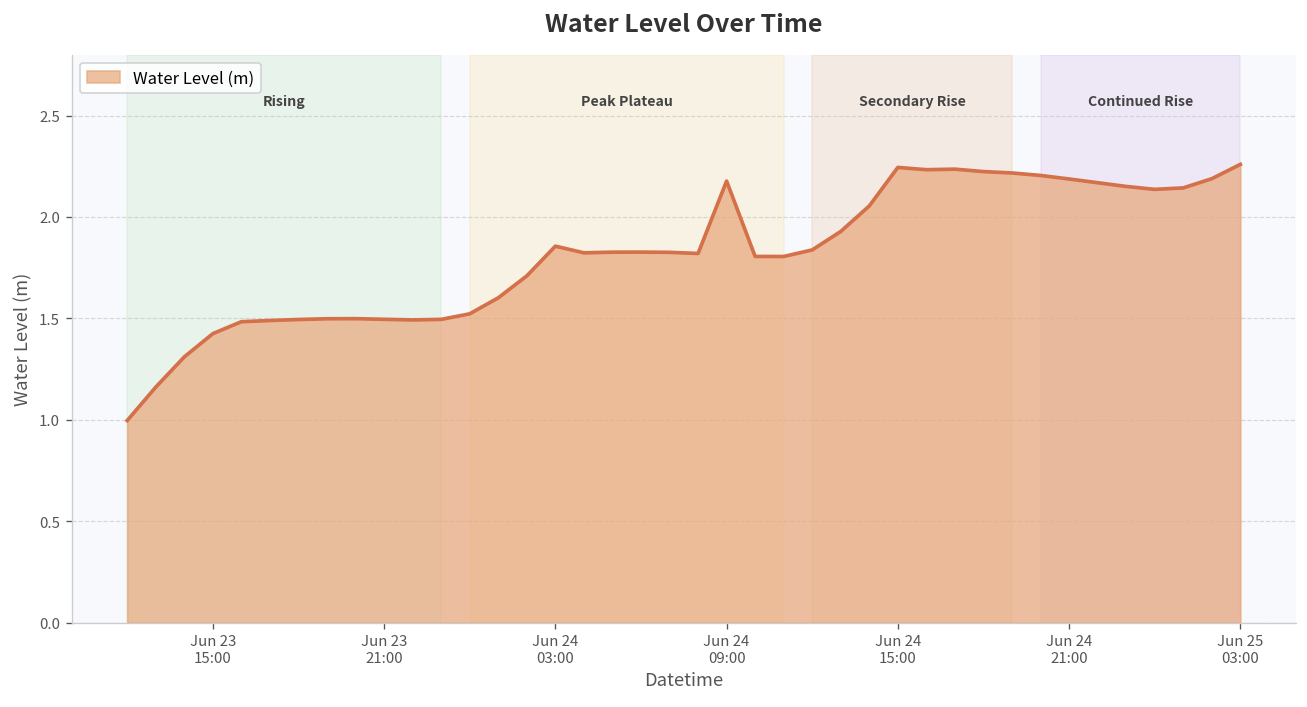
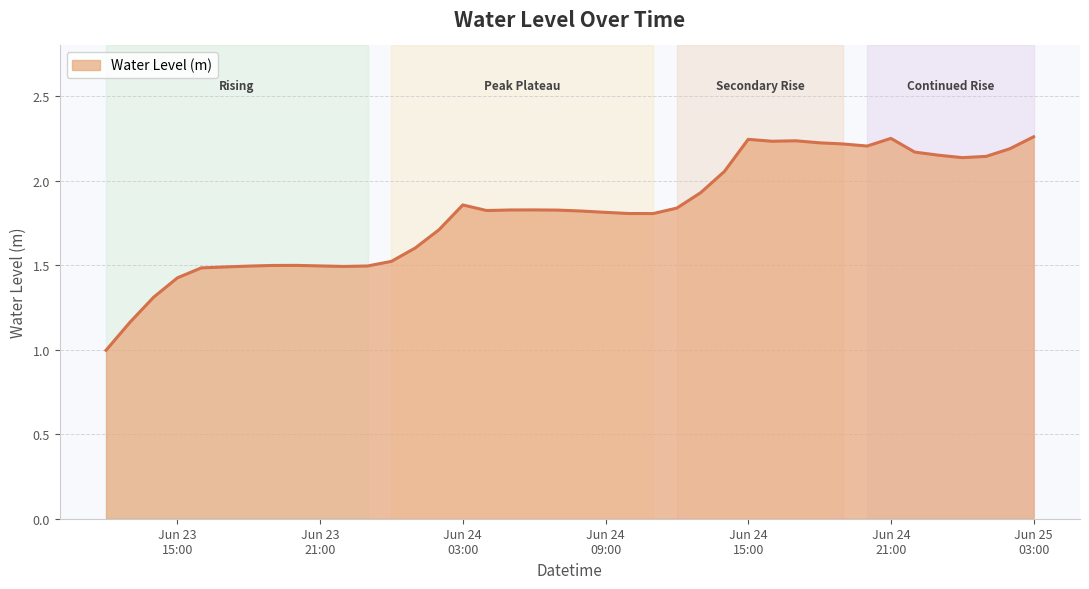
Jun 24 09:00: 2.18 -> 1.81
Jun 24 21:00: 2.19 -> 2.25
